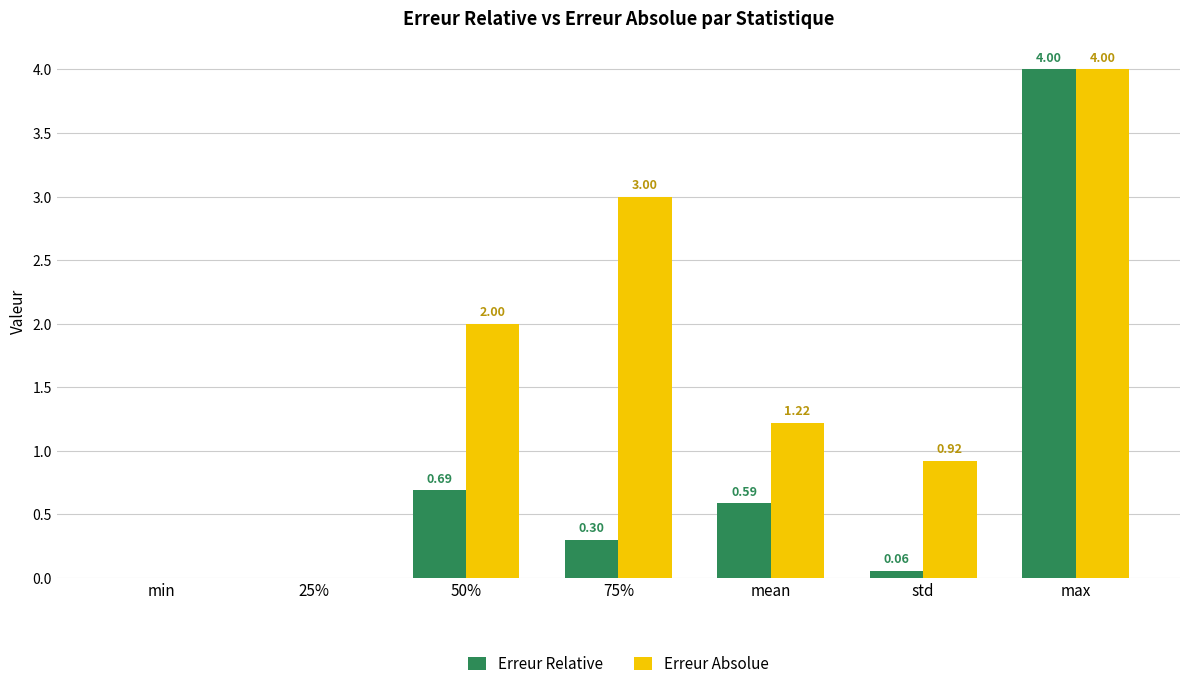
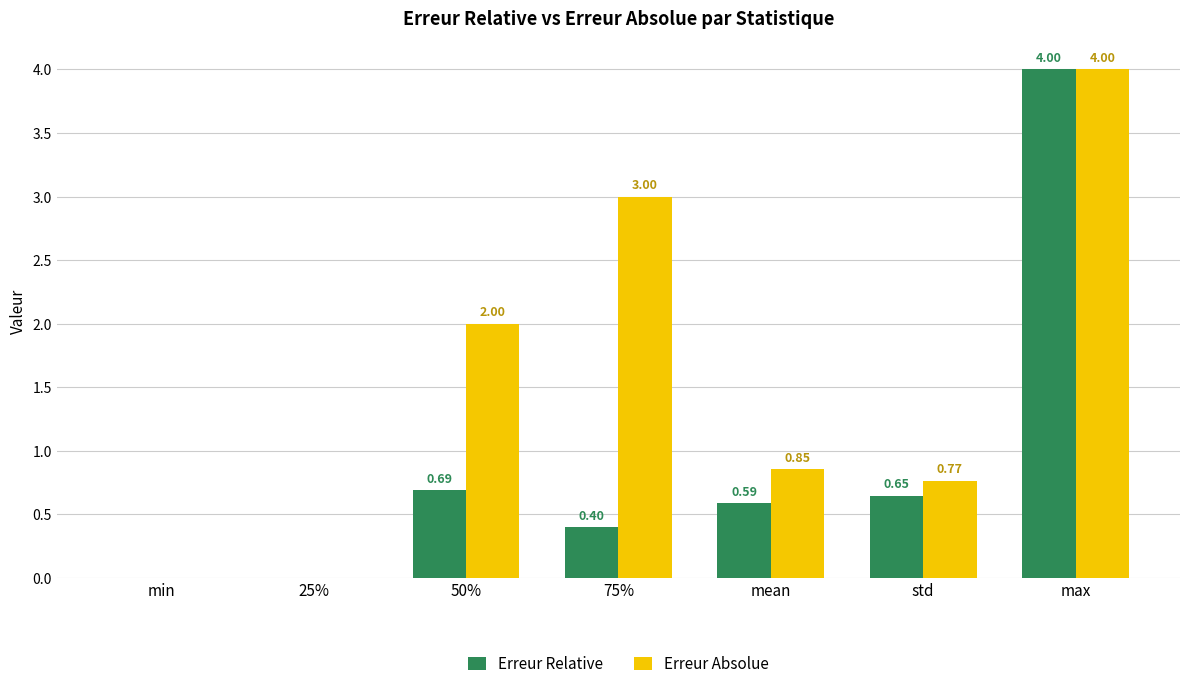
Erreur Relative, 75%: 0.30 -> 0.40
Erreur Absolue, mean: 1.22 -> 0.85
Erreur Relative, std: 0.06 -> 0.65
Erreur Absolue, std: 0.92 -> 0.77
